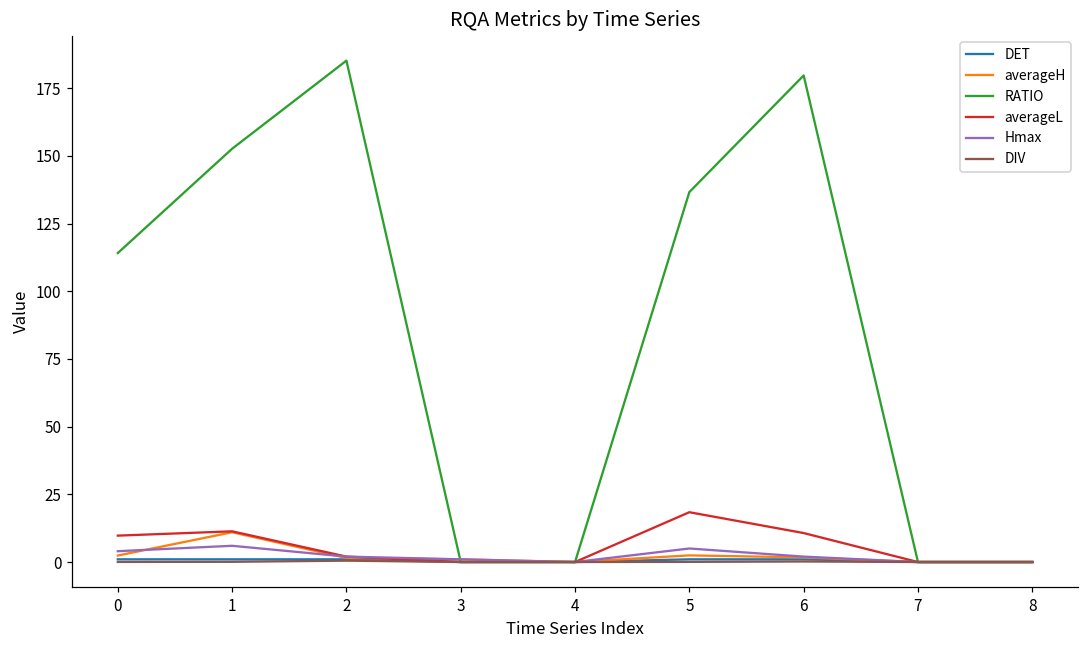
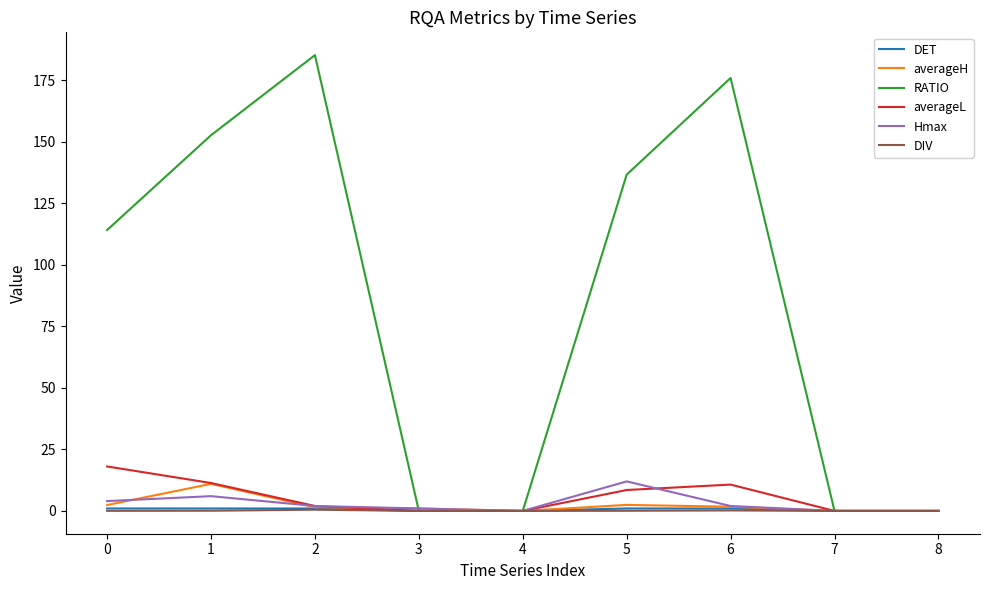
averageL, 0: 10 -> 18
averageL, 5: 18 -> 9
Hmax, 5: 5 -> 12
RATIO, 6: 180 -> 176
